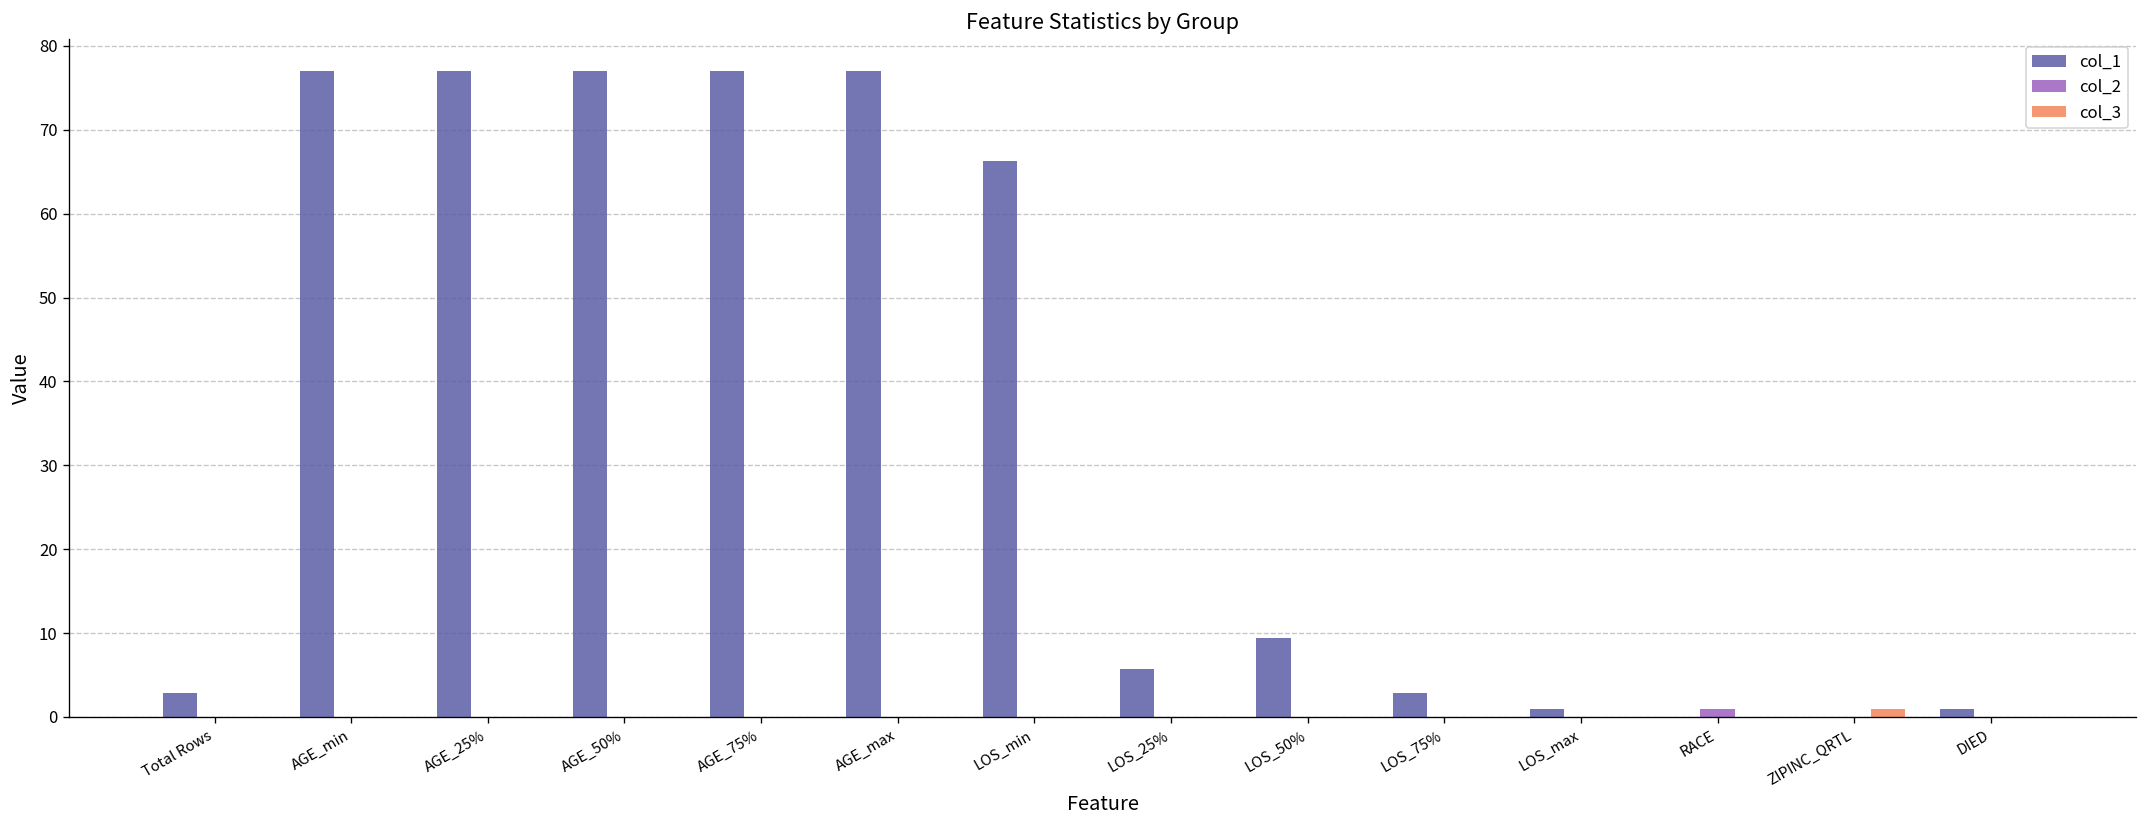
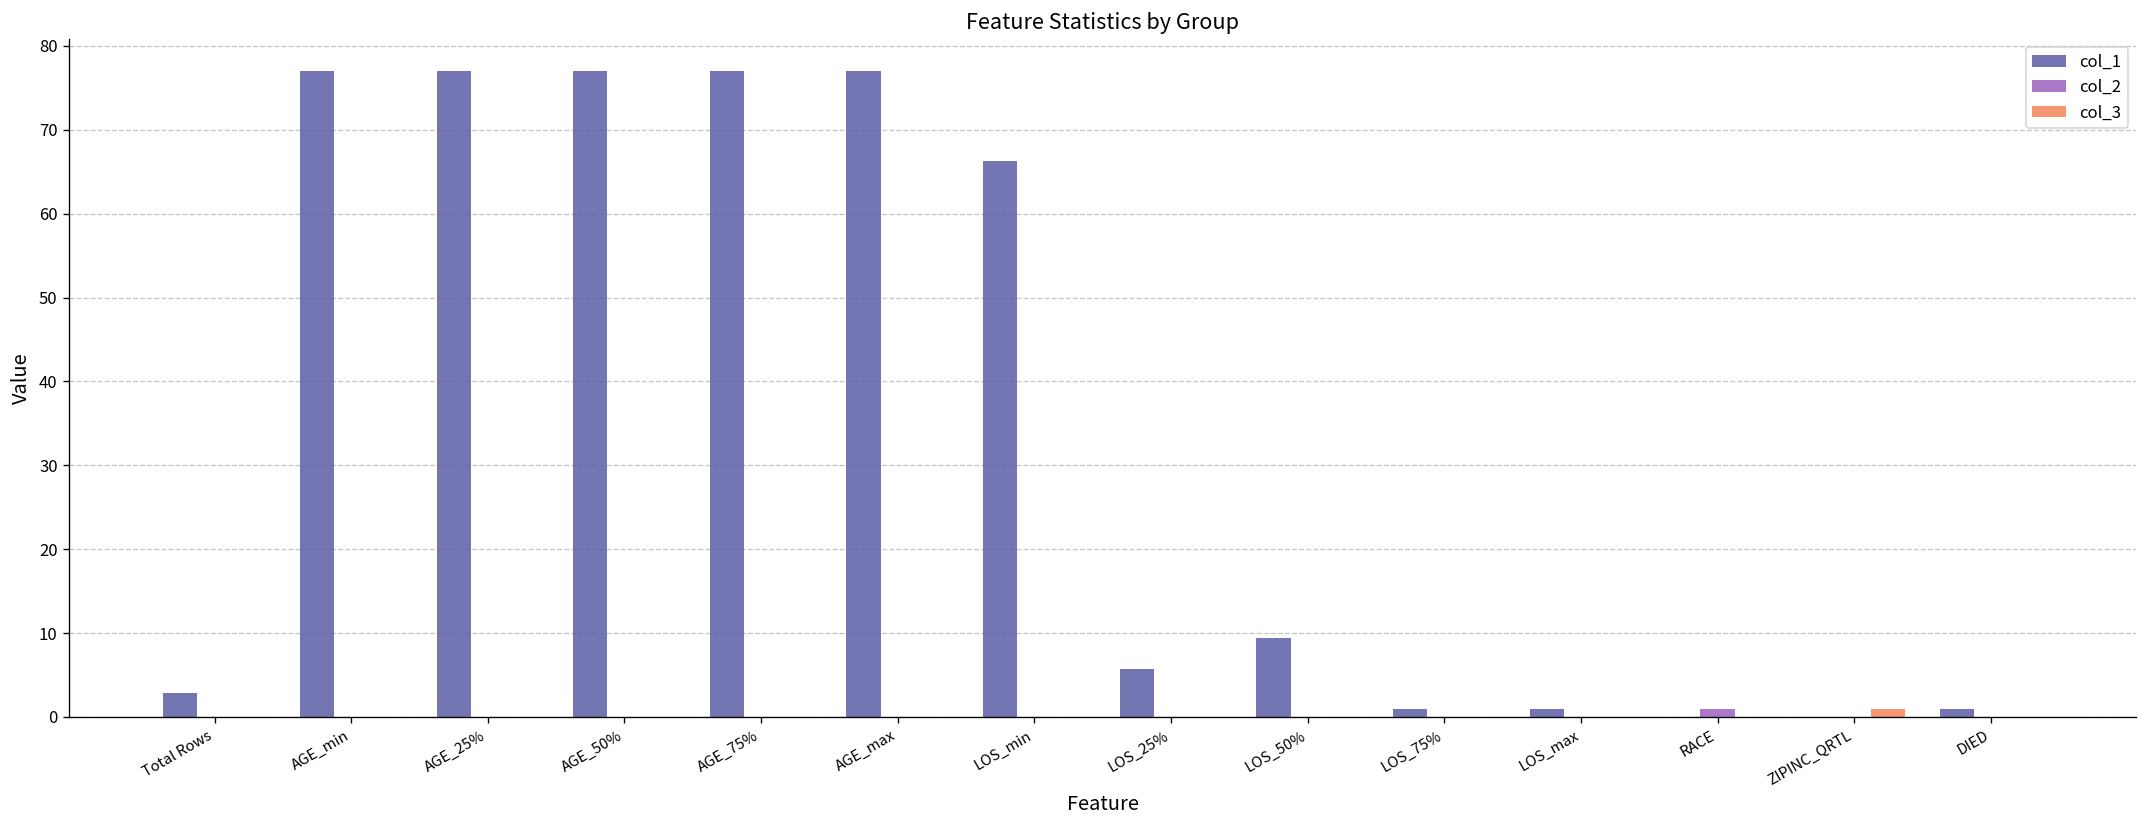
col_1, LOS_75%: 3 -> 1
